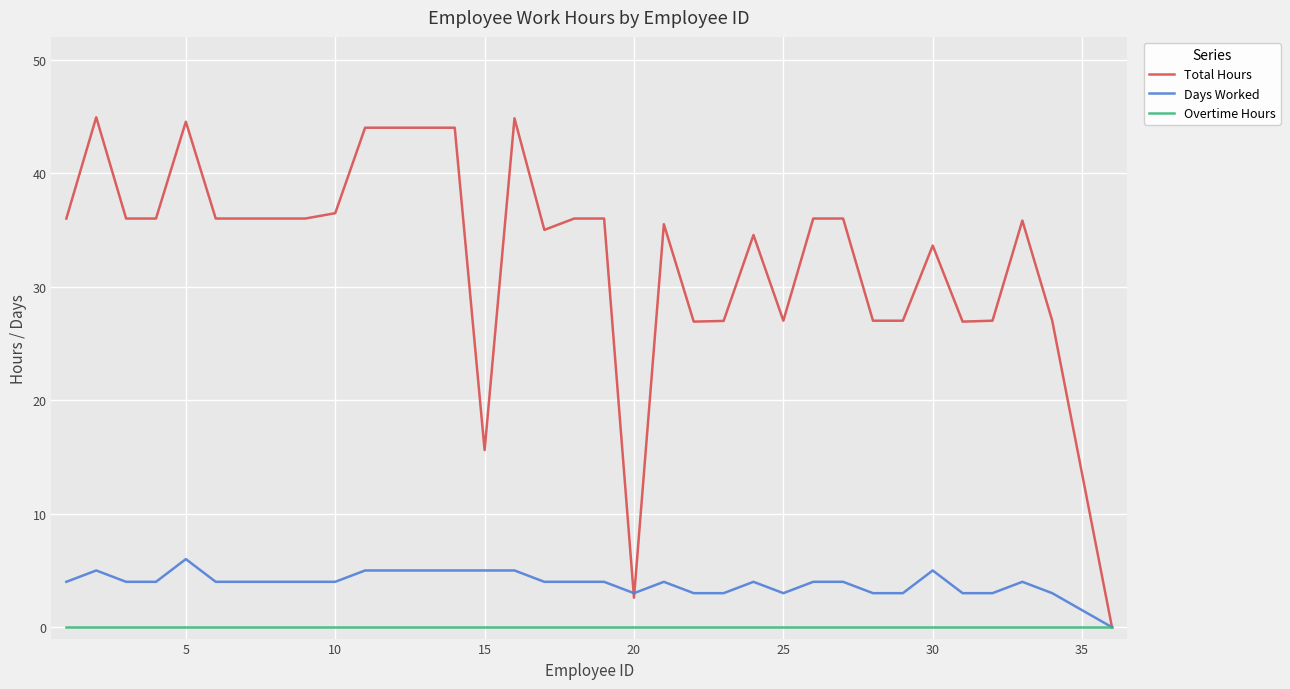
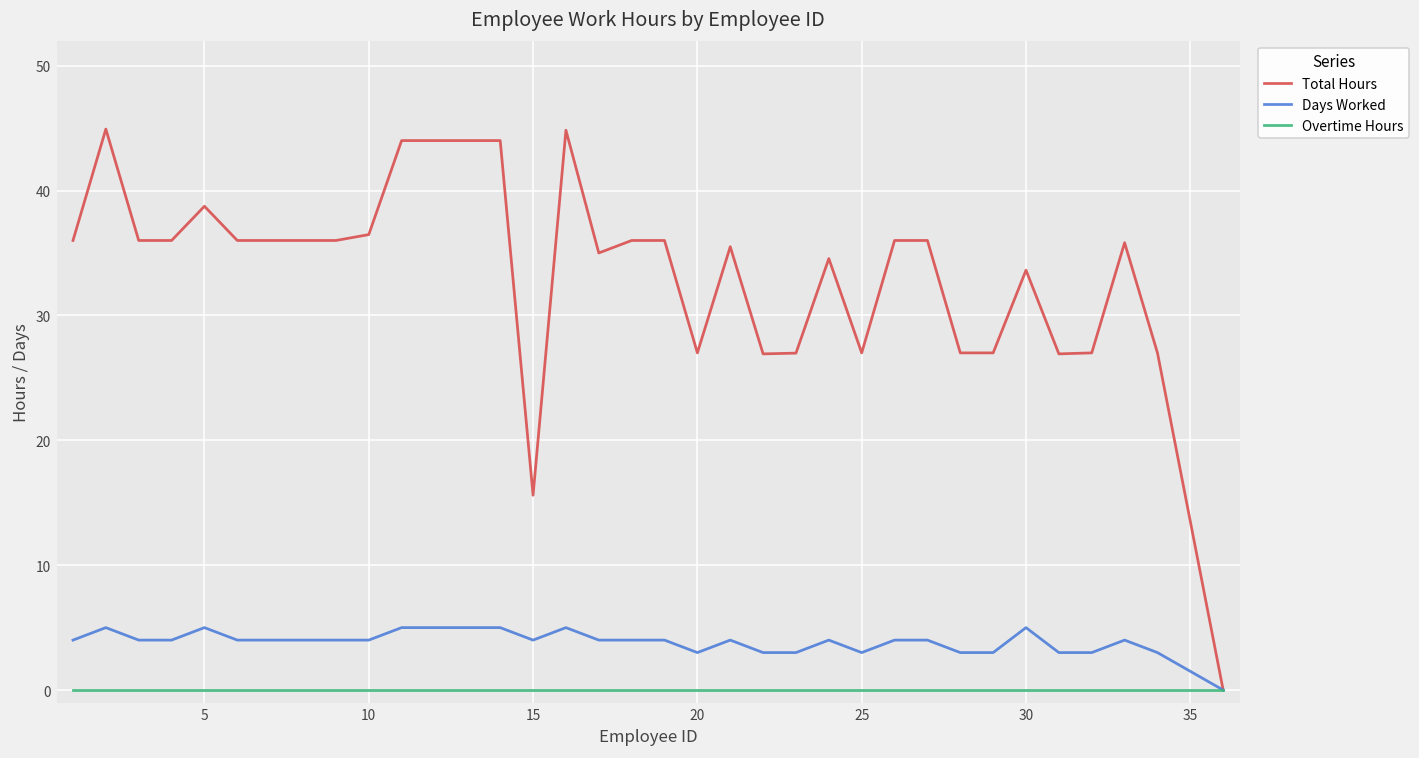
Total Hours, 5: 44.5 -> 38.7
Days Worked, 5: 6 -> 5
Days Worked, 15: 5 -> 4
Total Hours, 20: 2.6 -> 27.0
